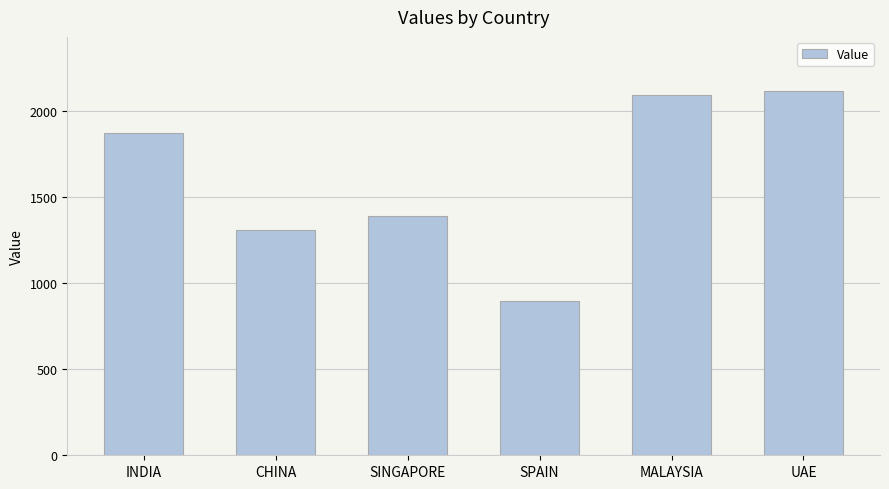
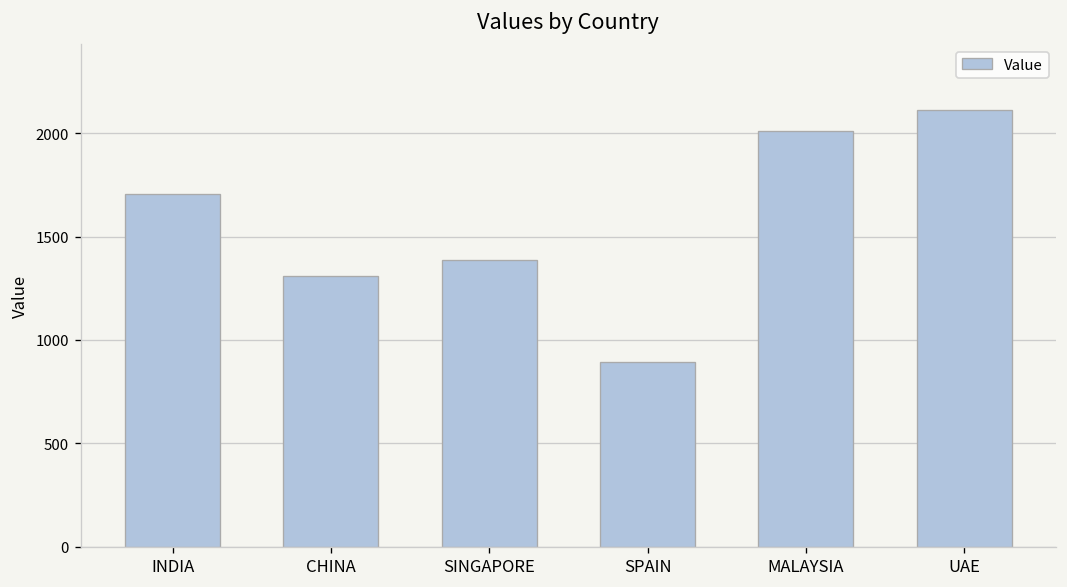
INDIA: 1870 -> 1710
MALAYSIA: 2090 -> 2010
